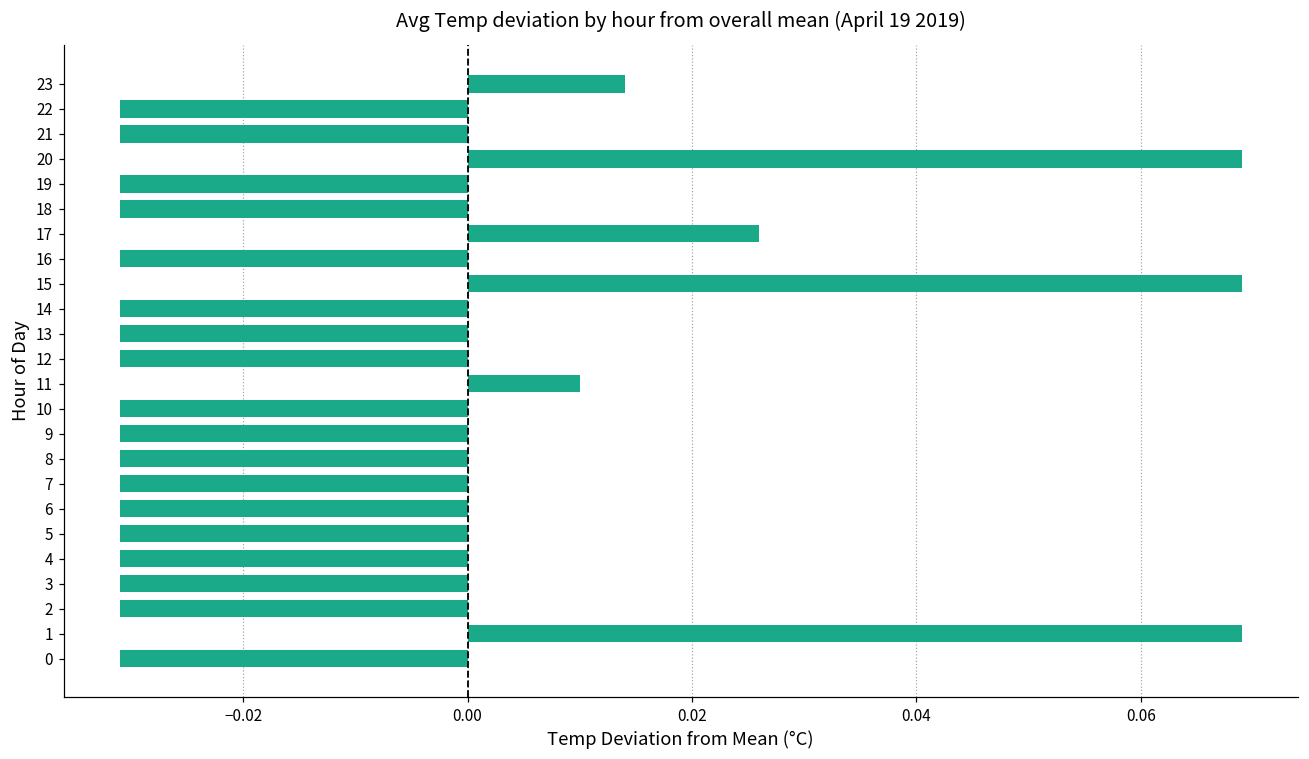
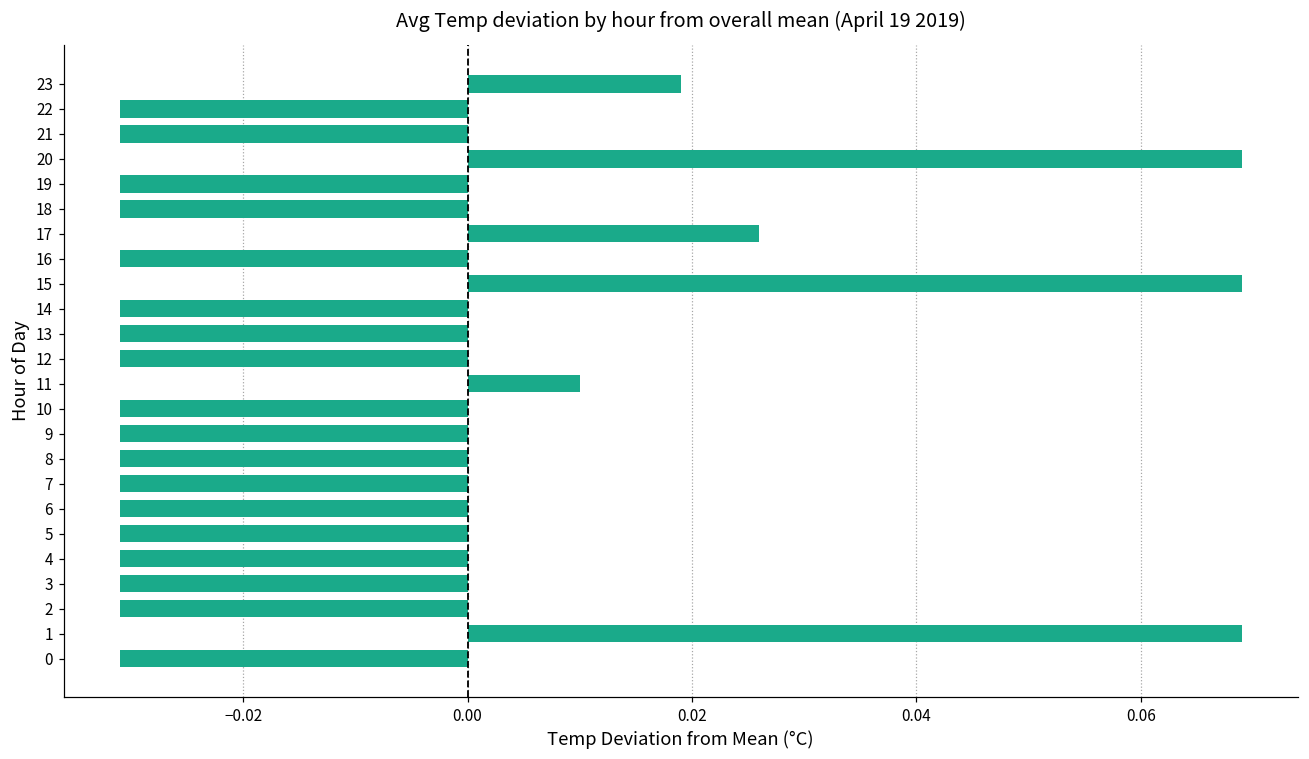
23: 0.014 -> 0.019
